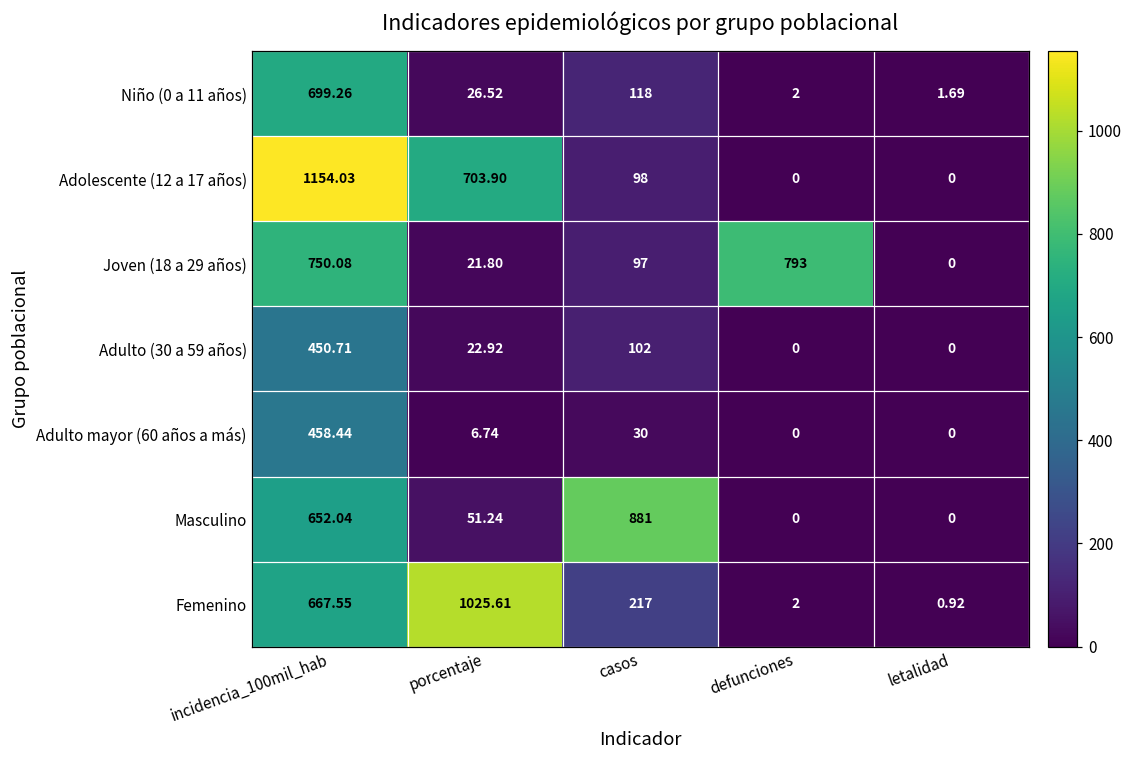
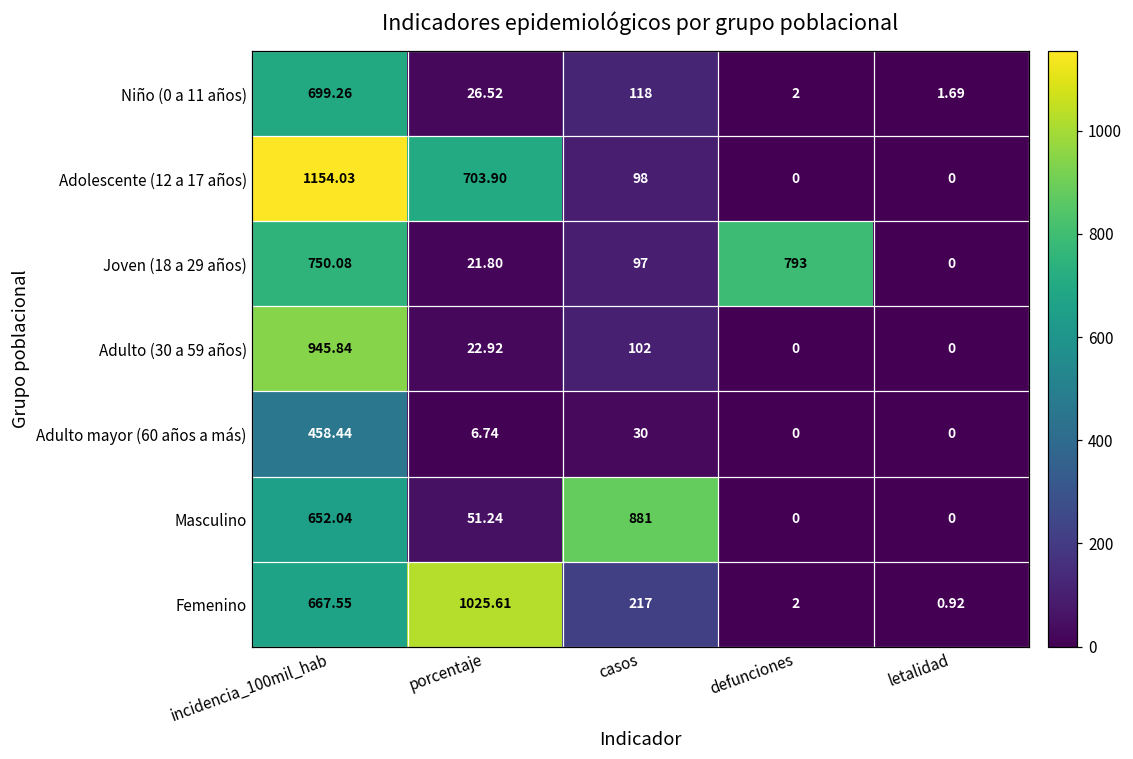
Adulto (30 a 59 años), incidencia_100mil_hab: 450.71 -> 945.84
